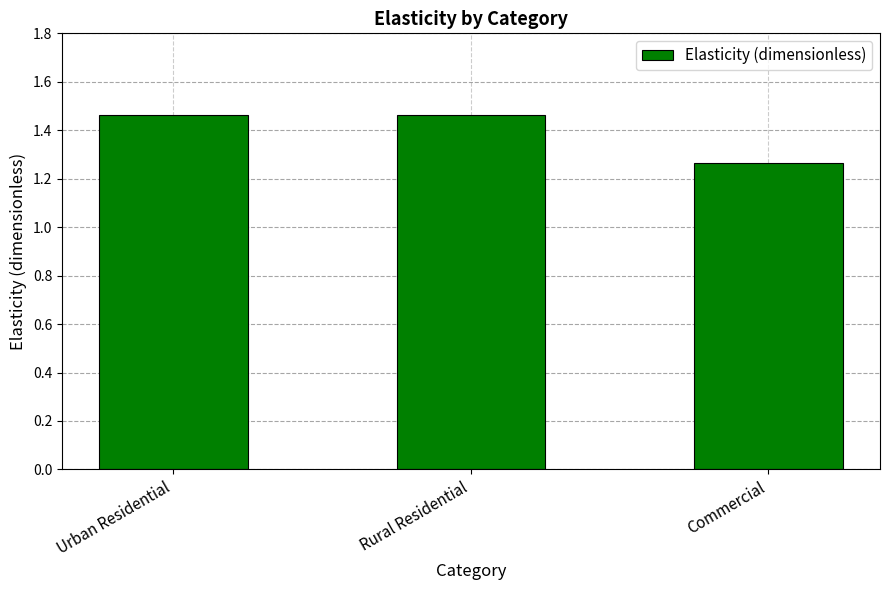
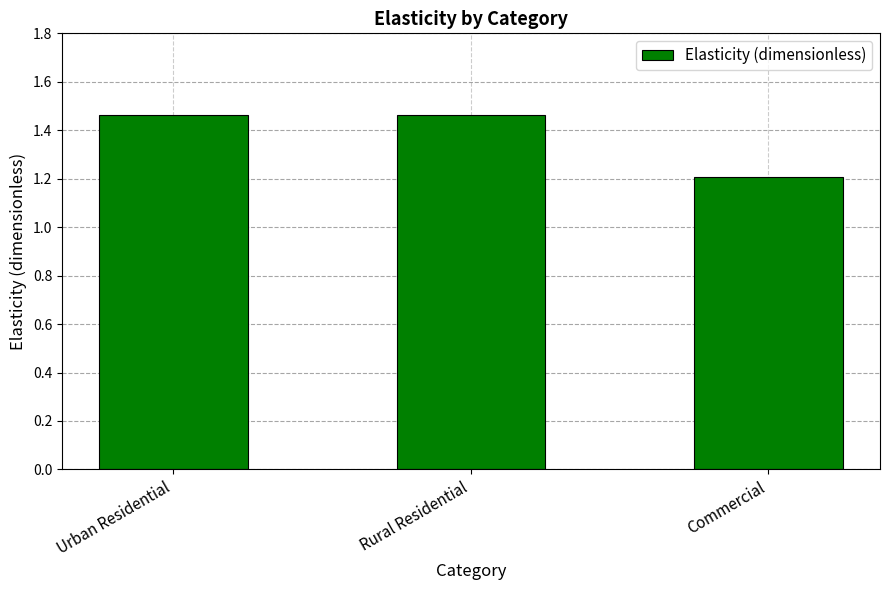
Commercial: 1.27 -> 1.21
